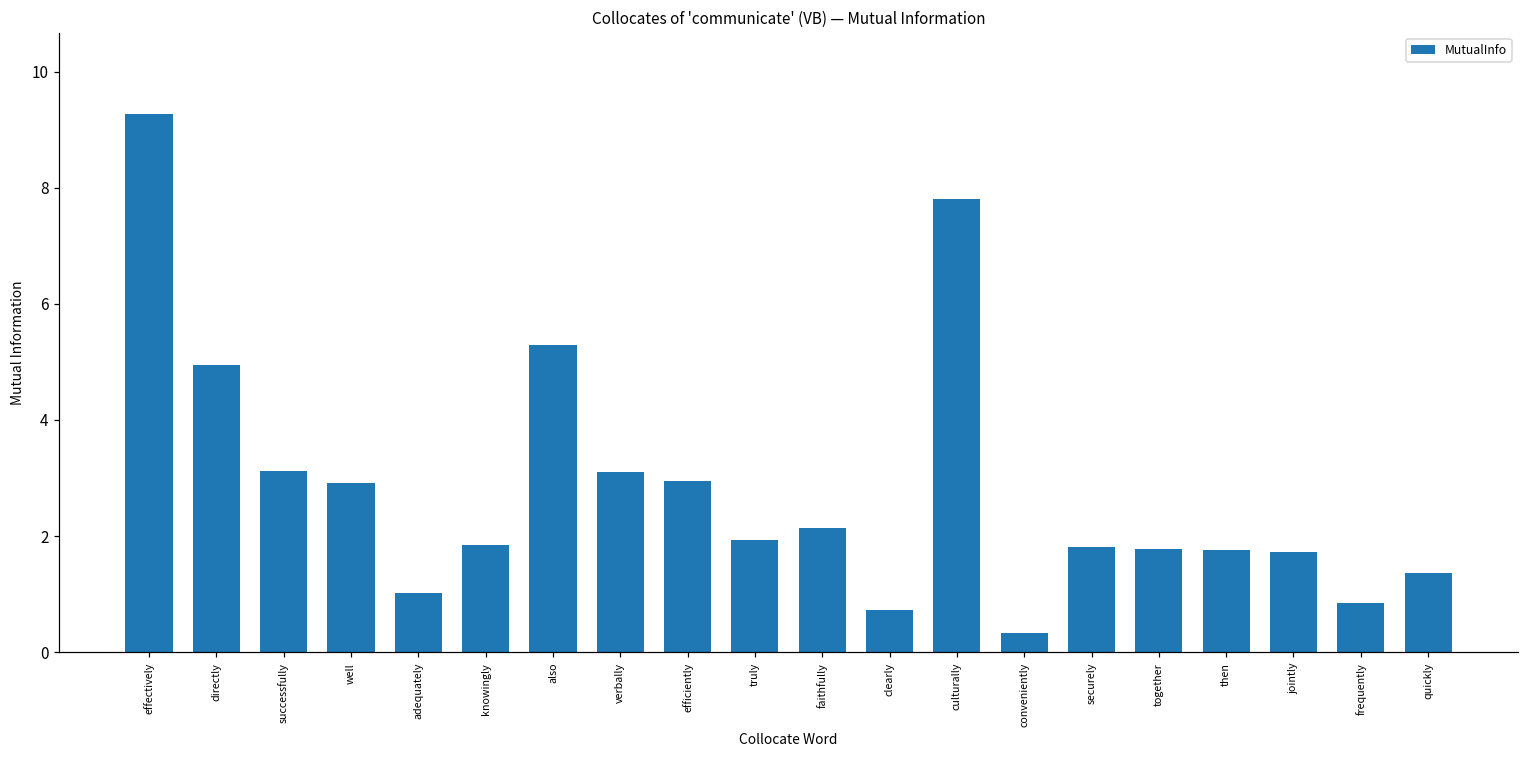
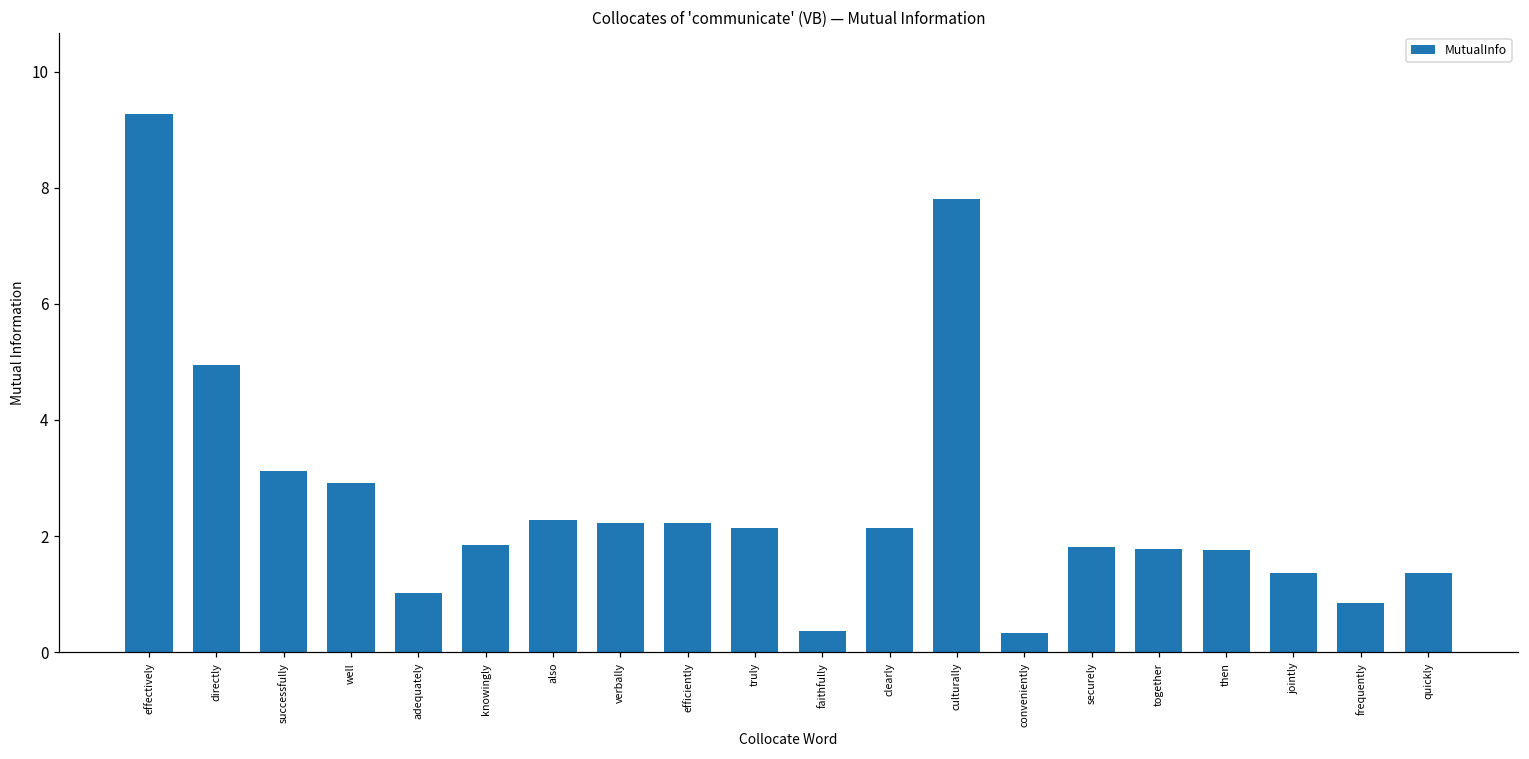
also: 5.3 -> 2.3
verbally: 3.1 -> 2.2
efficiently: 3.0 -> 2.2
truly: 1.9 -> 2.1
faithfully: 2.1 -> 0.4
clearly: 0.7 -> 2.1
jointly: 1.7 -> 1.4
